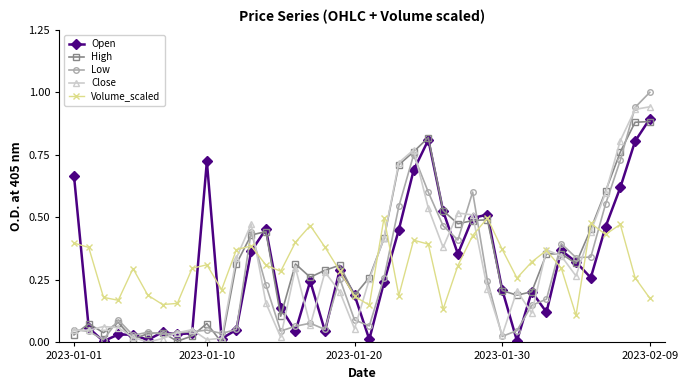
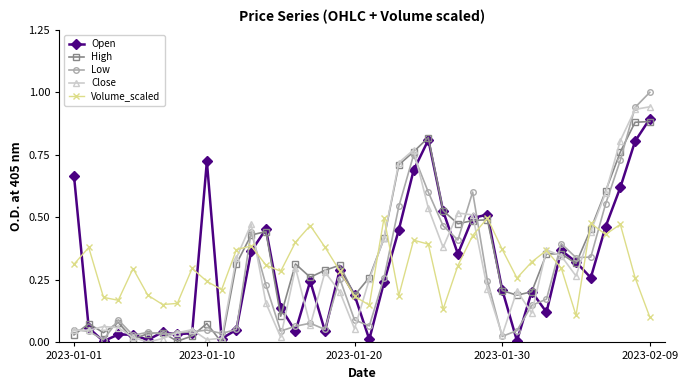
Volume_scaled, 2023-01-01: 0.40 -> 0.31
Volume_scaled, 2023-01-10: 0.31 -> 0.24
Volume_scaled, 2023-02-09: 0.18 -> 0.10
